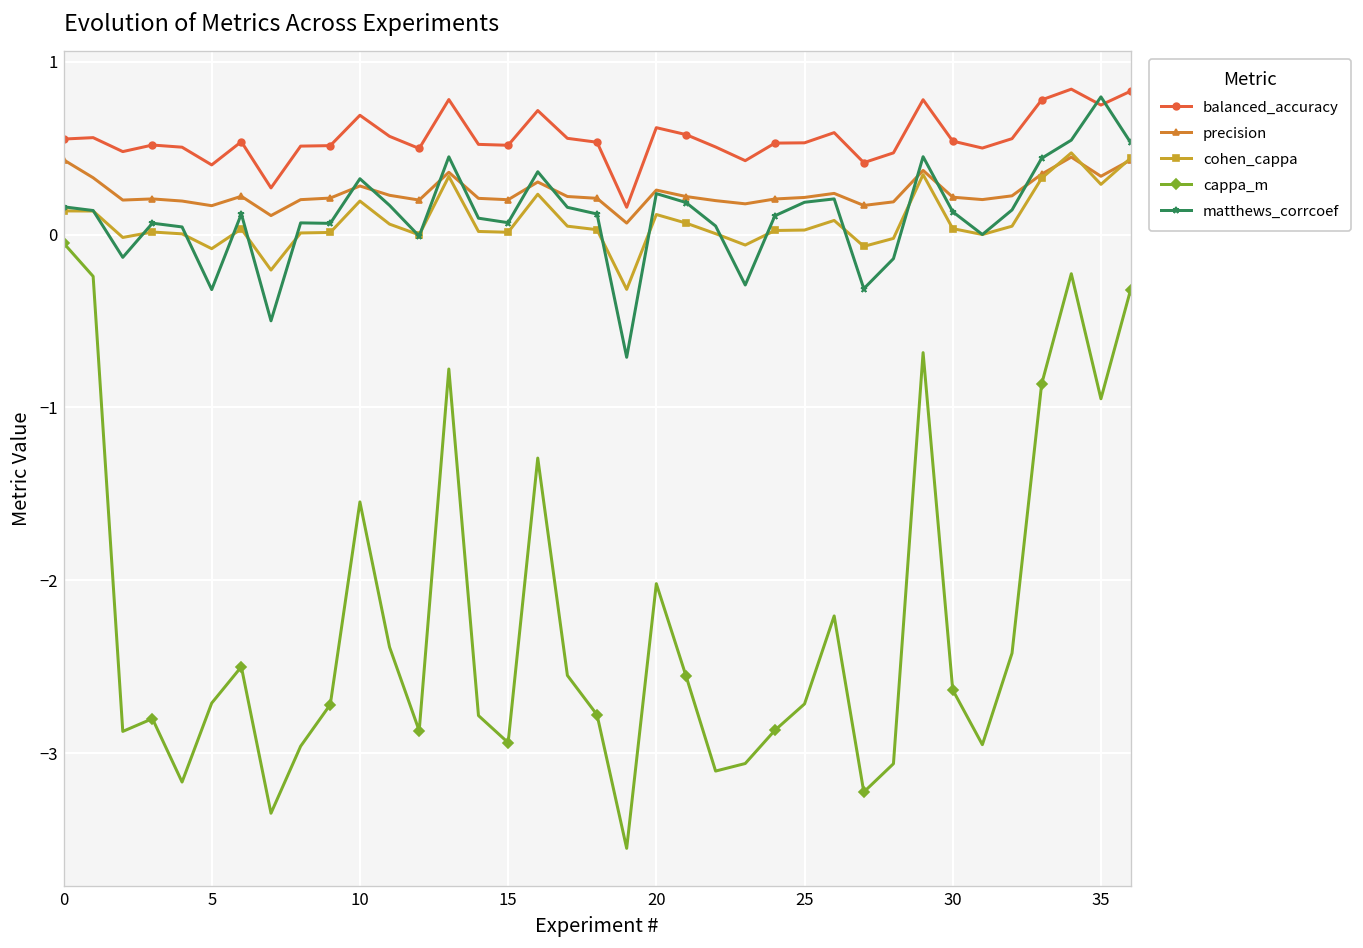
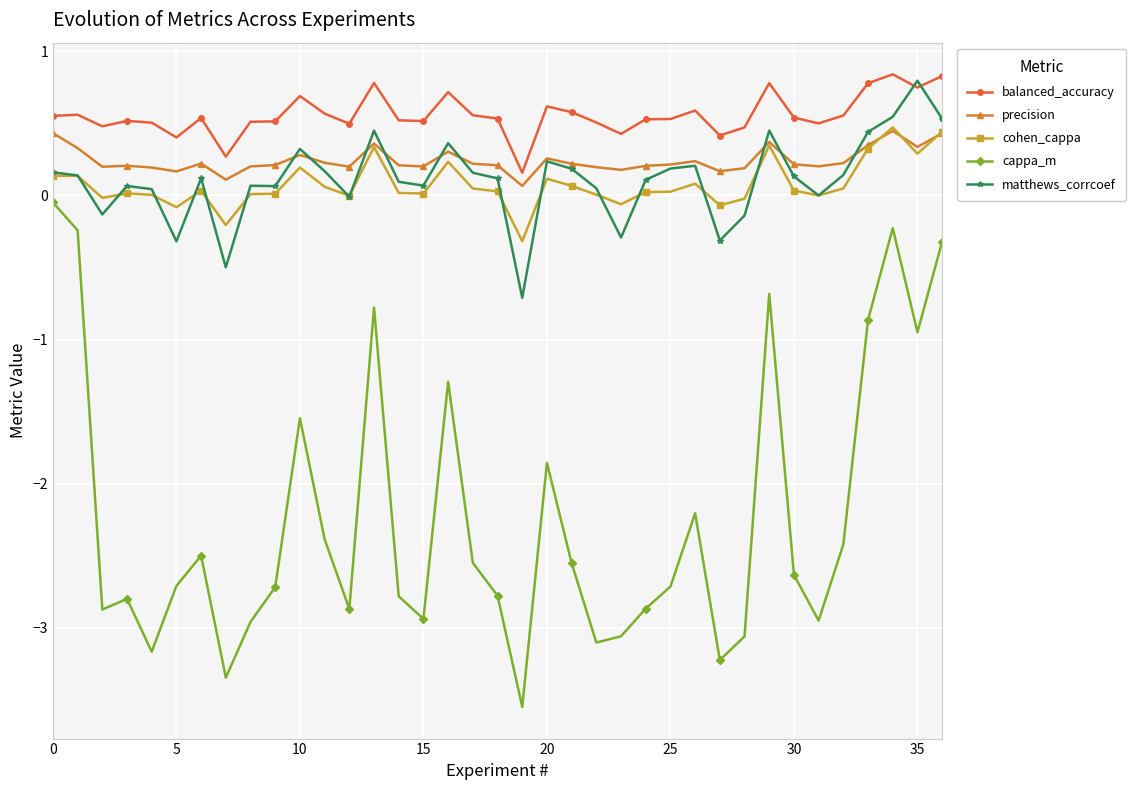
cappa_m, 20: -2.02 -> -1.86
